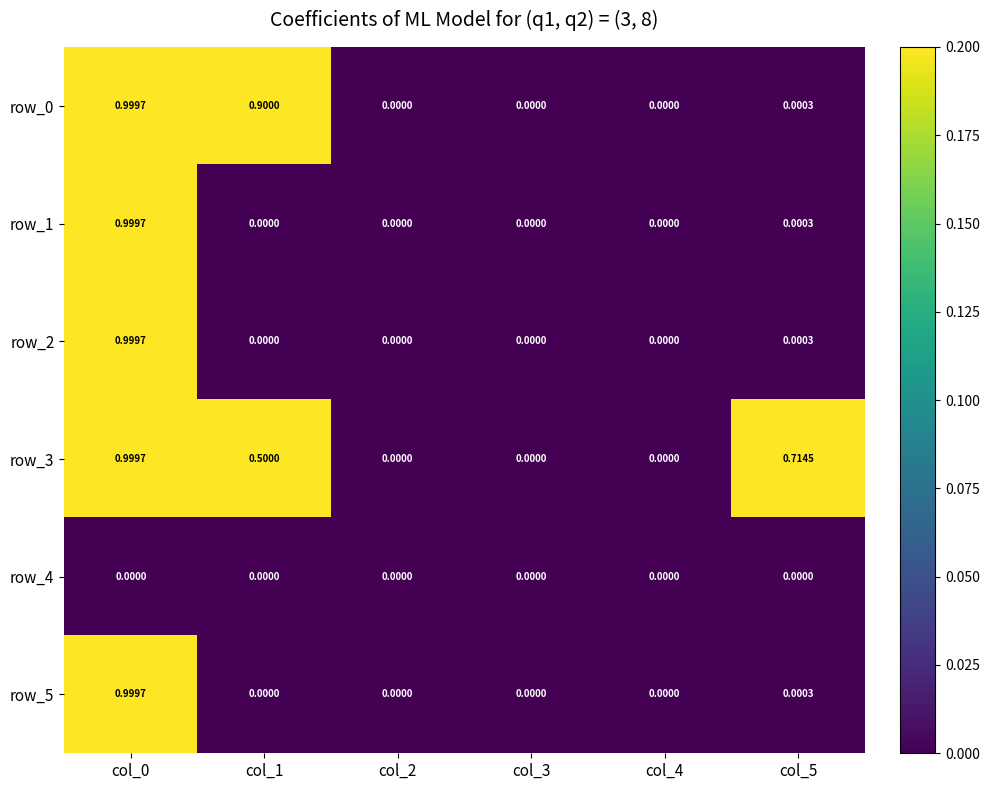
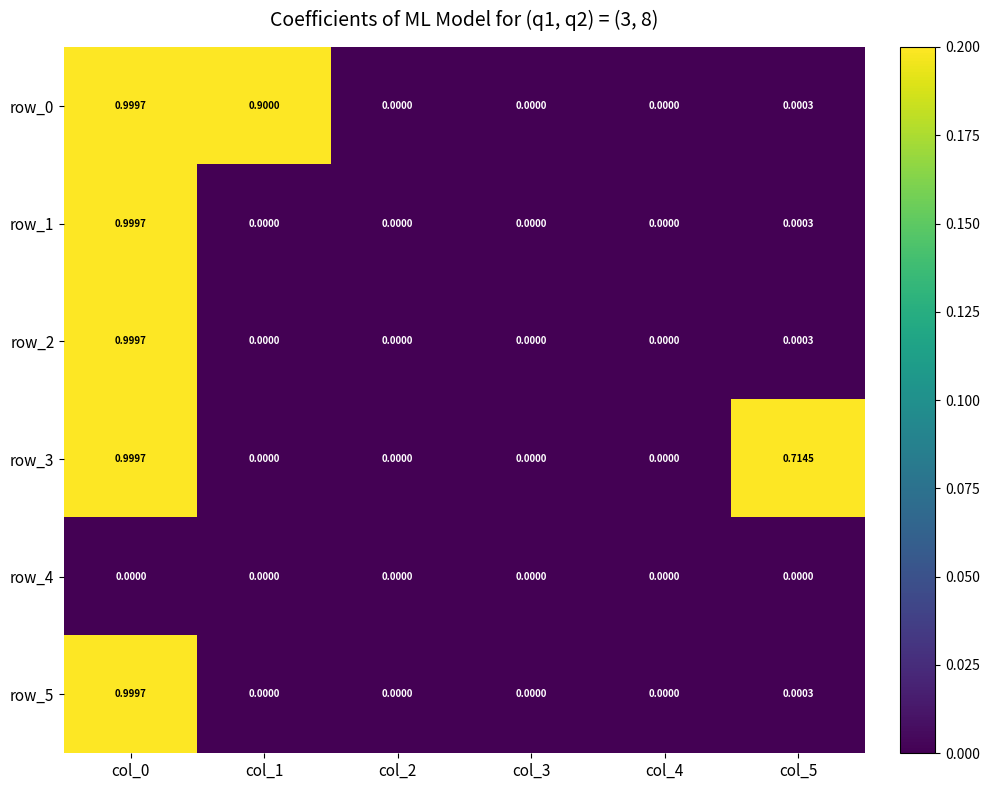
row_3, col_1: 0.5000 -> 0.0000
